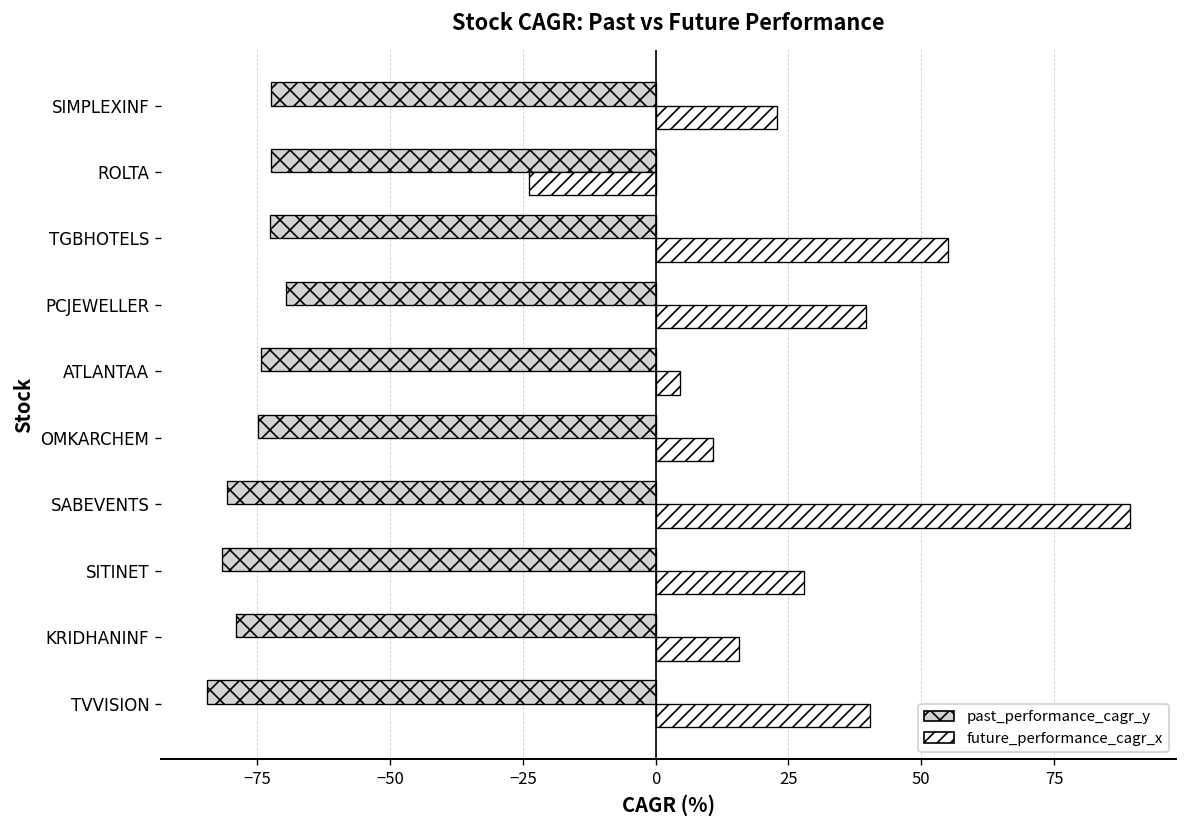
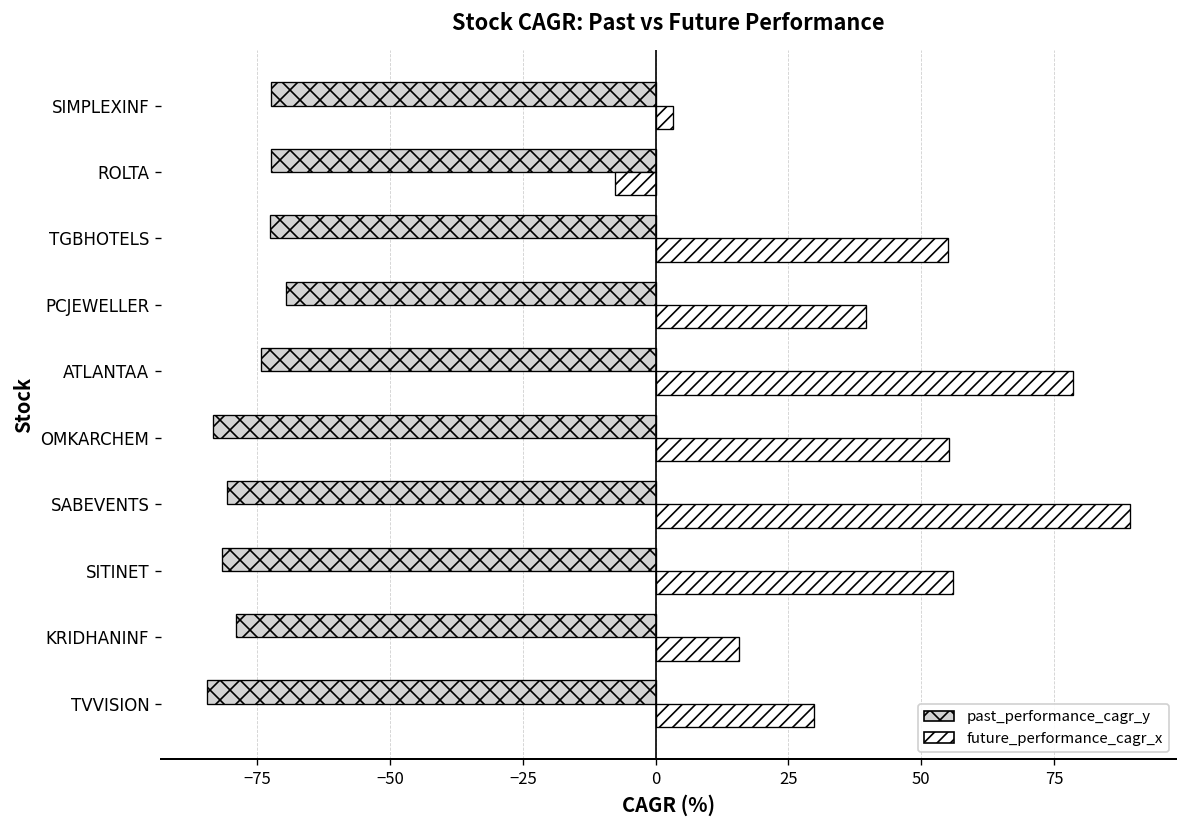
future_performance_cagr_x, SIMPLEXINF: 23 -> 3
future_performance_cagr_x, ROLTA: -24 -> -8
future_performance_cagr_x, ATLANTAA: 5 -> 78
past_performance_cagr_y, OMKARCHEM: -75 -> -83
future_performance_cagr_x, OMKARCHEM: 11 -> 55
future_performance_cagr_x, SITINET: 28 -> 56
future_performance_cagr_x, TVVISION: 40 -> 30
